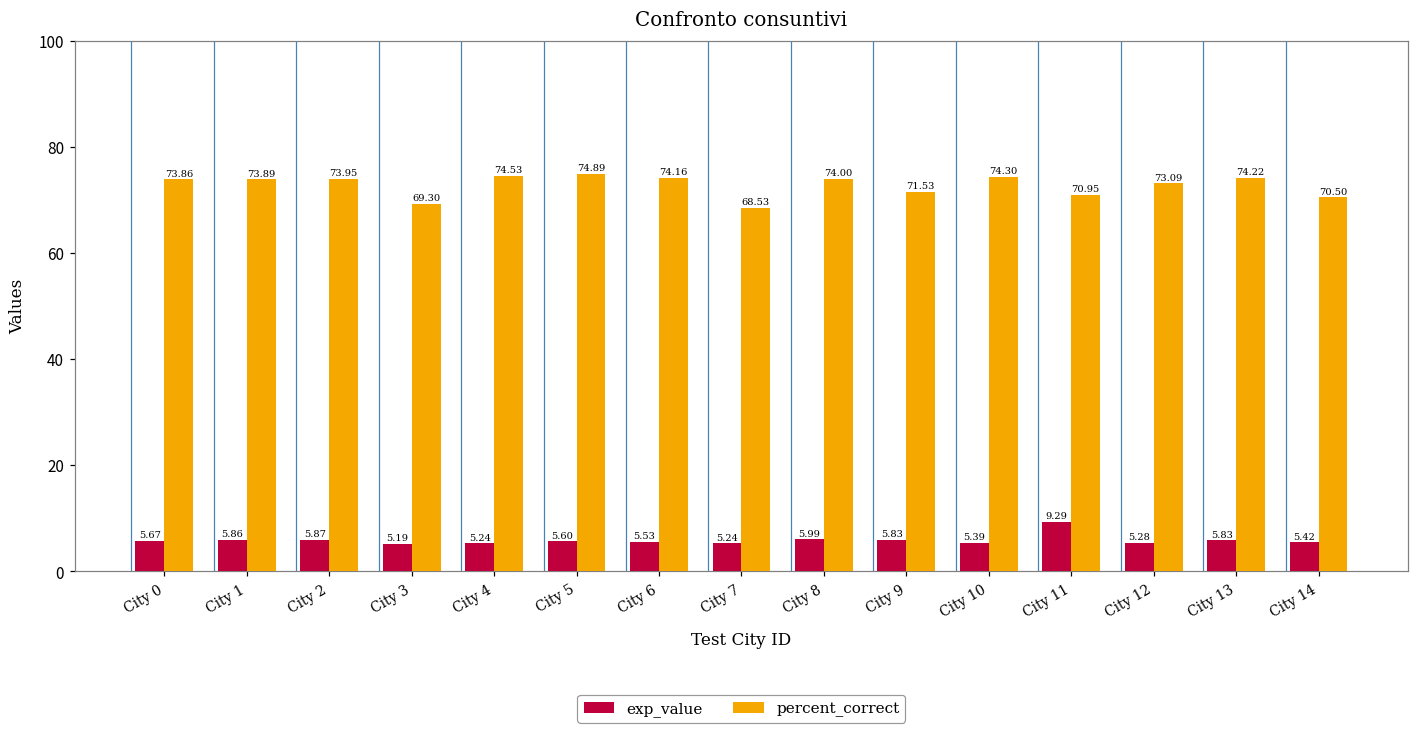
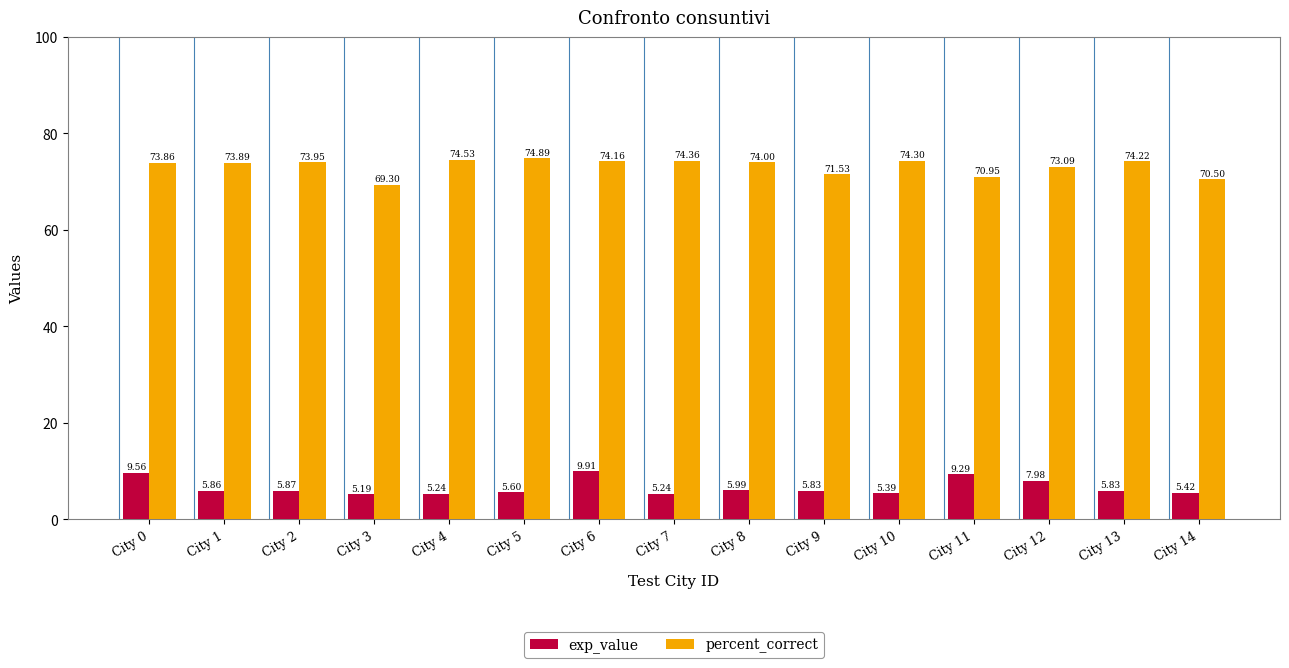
exp_value, City 0: 5.67 -> 9.56
exp_value, City 6: 5.53 -> 9.91
percent_correct, City 7: 68.53 -> 74.36
exp_value, City 12: 5.28 -> 7.98
